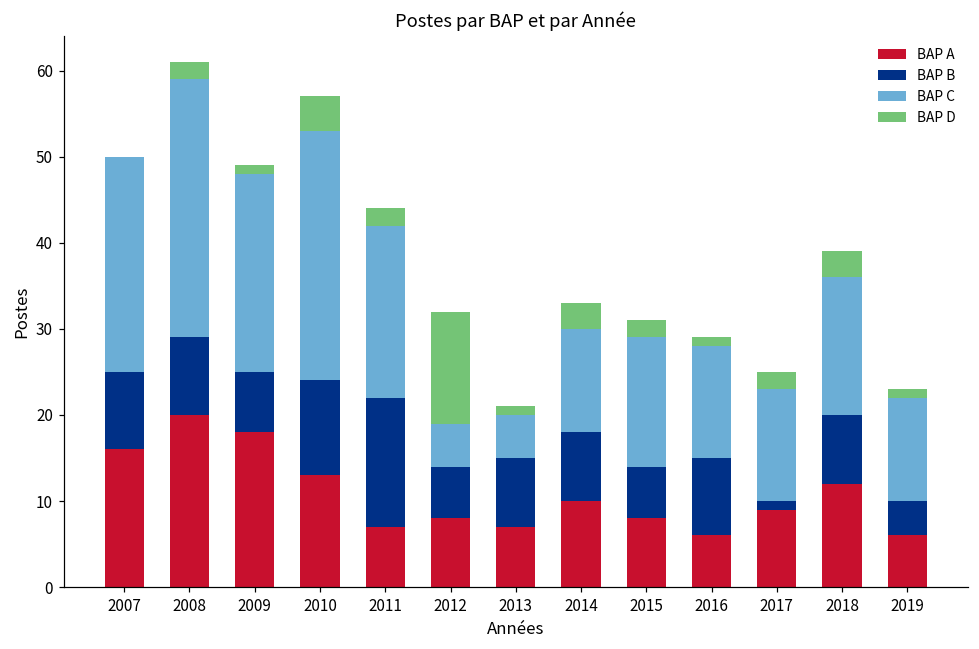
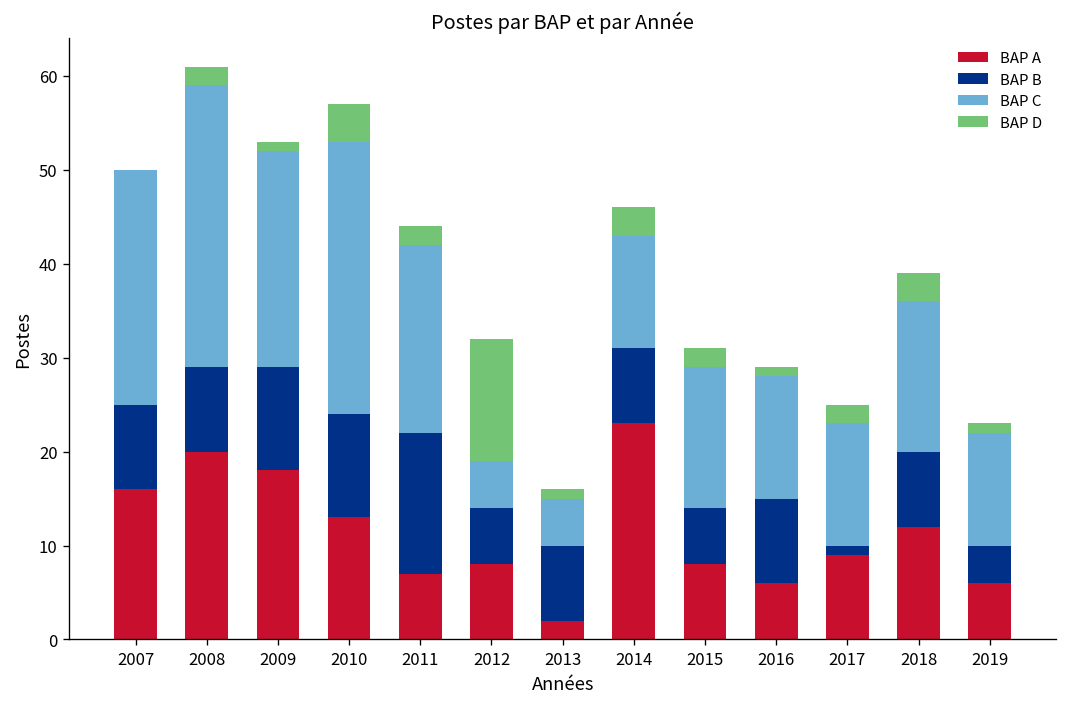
BAP B, 2009: 7 -> 11
BAP A, 2013: 7 -> 2
BAP A, 2014: 10 -> 23
